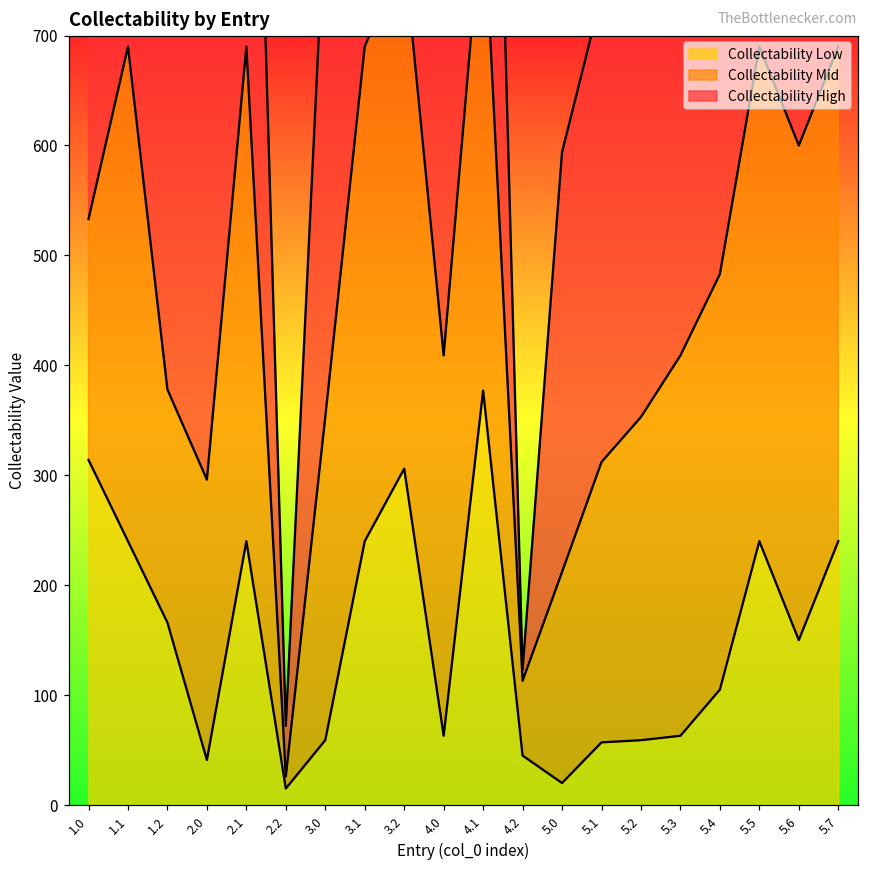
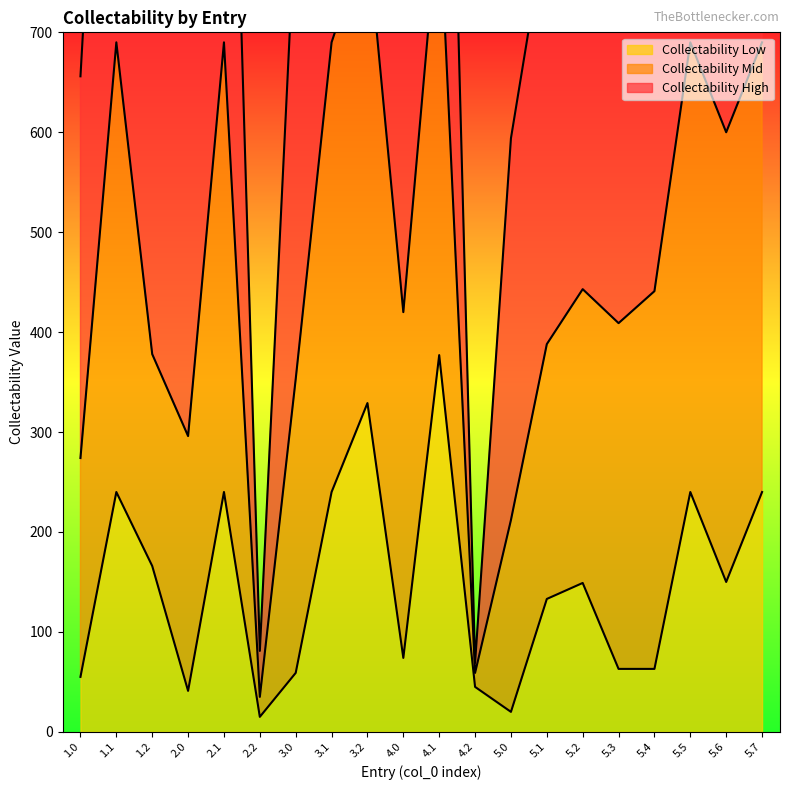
Collectability Low, 1.0: 310 -> 60
Collectability Mid, 2.2: 10 -> 20
Collectability Low, 3.2: 310 -> 330
Collectability Low, 4.0: 60 -> 70
Collectability Mid, 4.2: 70 -> 10
Collectability Low, 5.1: 60 -> 130
Collectability Low, 5.2: 60 -> 150
Collectability Low, 5.4: 110 -> 60
